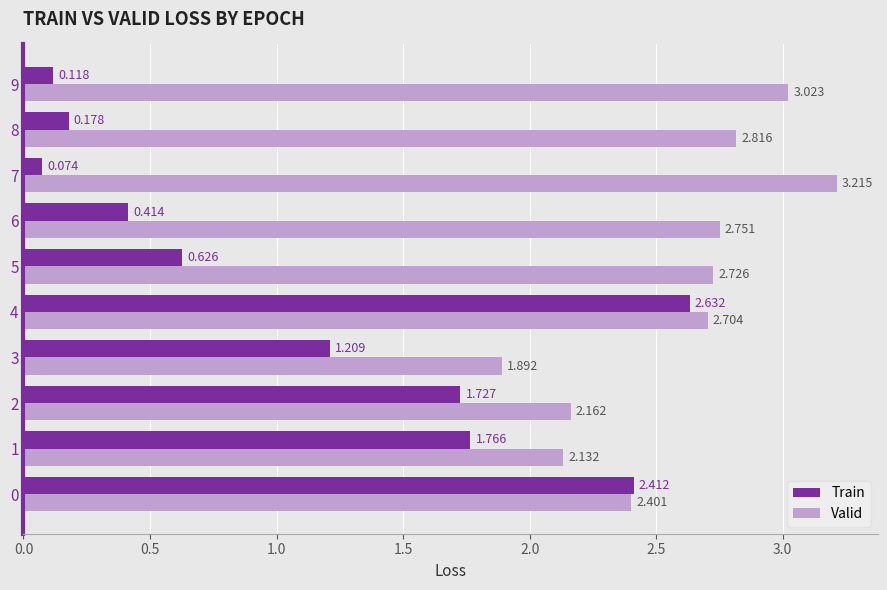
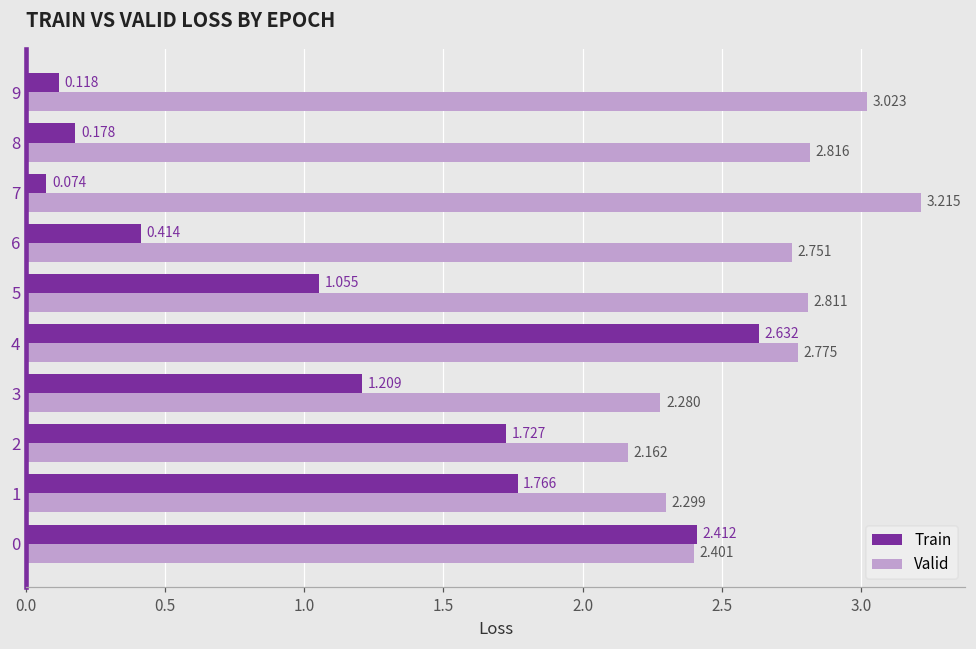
Train, 5: 0.626 -> 1.055
Valid, 5: 2.726 -> 2.811
Valid, 4: 2.704 -> 2.775
Valid, 3: 1.892 -> 2.280
Valid, 1: 2.132 -> 2.299
